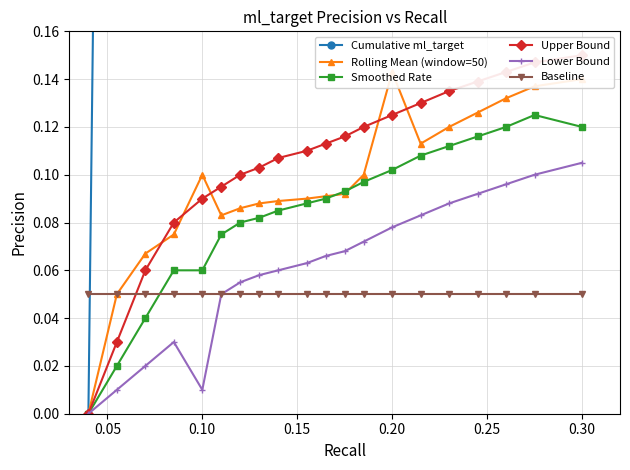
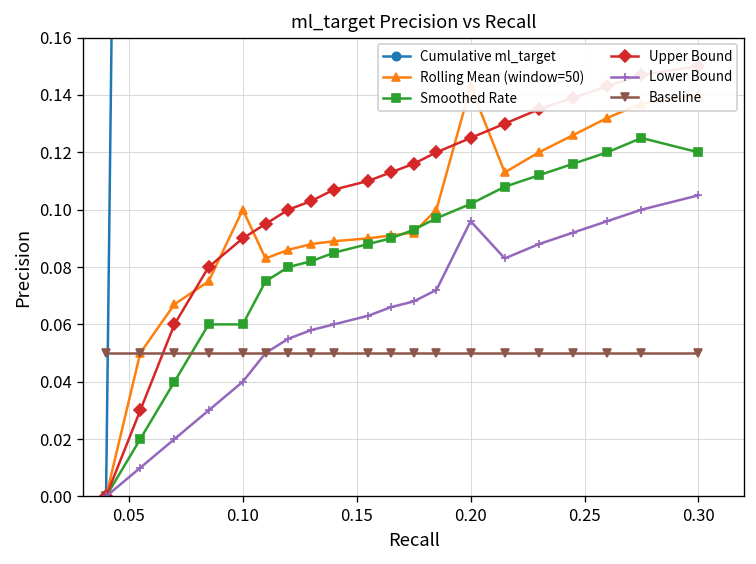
Lower Bound, 0.10: 0.01 -> 0.04
Lower Bound, 0.20: 0.078 -> 0.096
